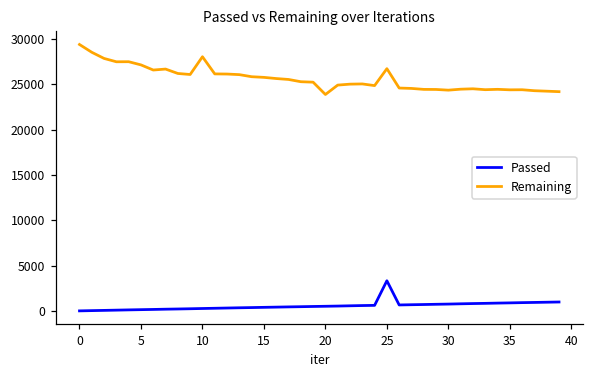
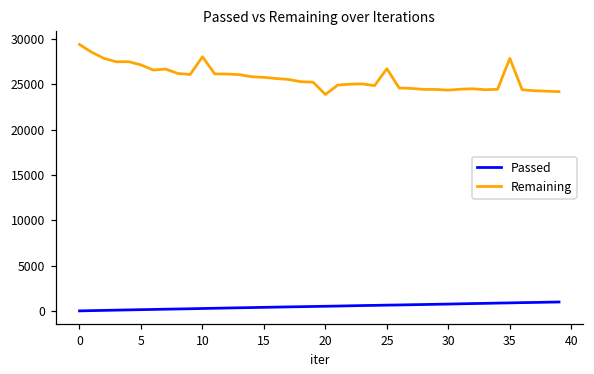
Passed, 25: 3000 -> 1000
Remaining, 35: 24000 -> 28000
